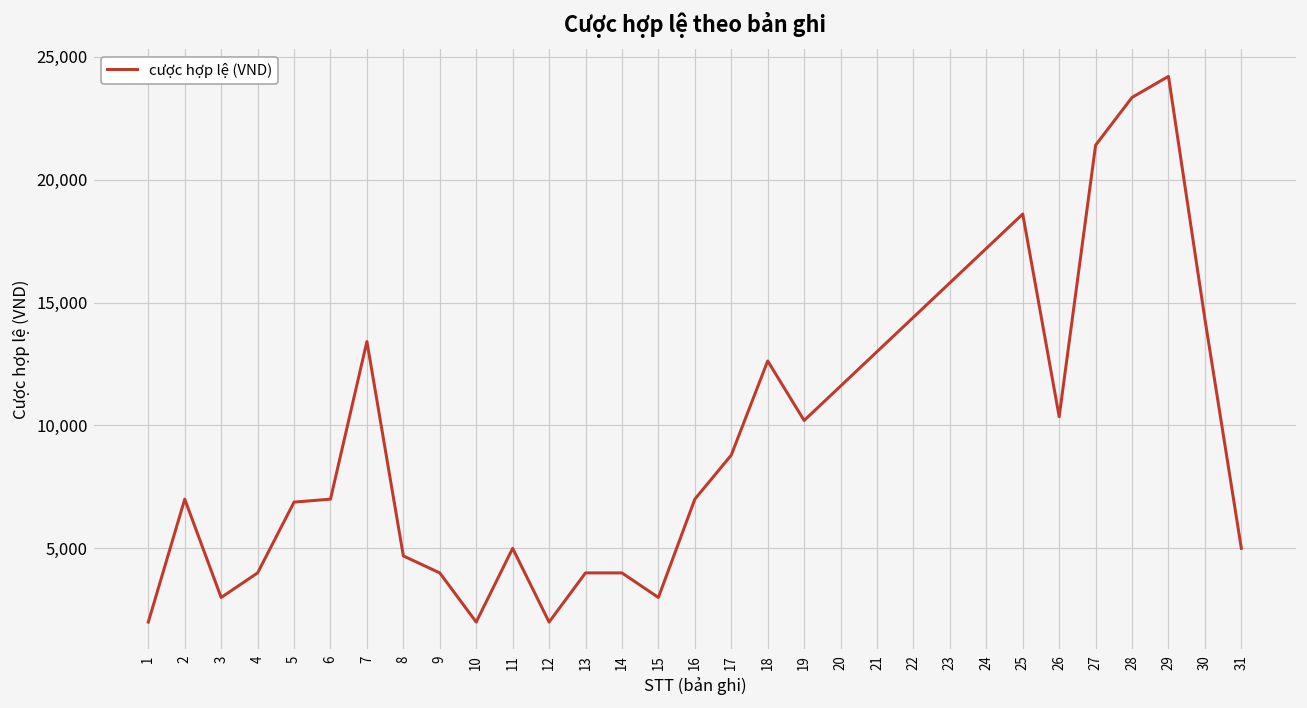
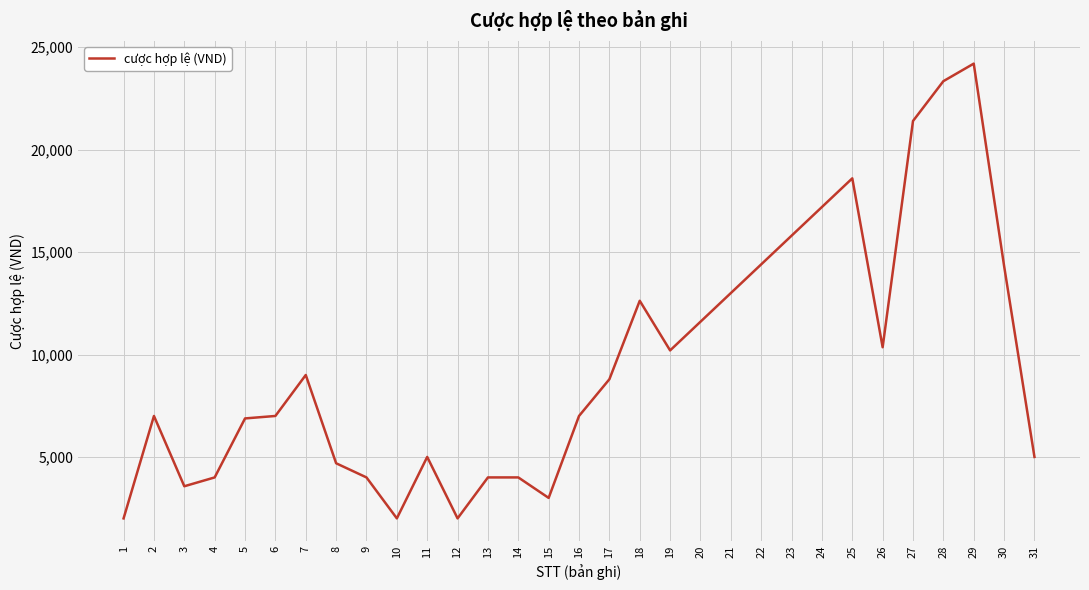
3: 3,000 -> 3,600
7: 13,400 -> 9,000
